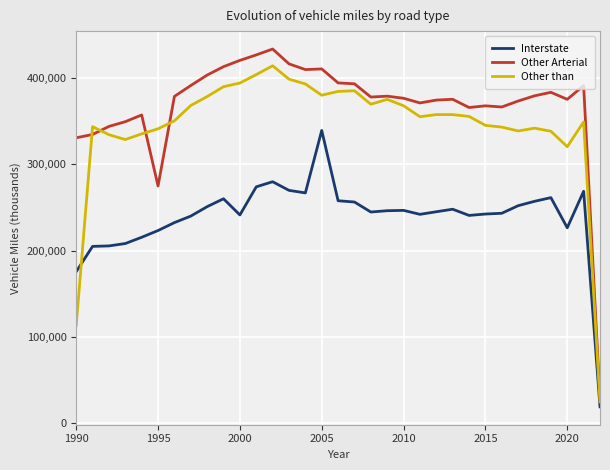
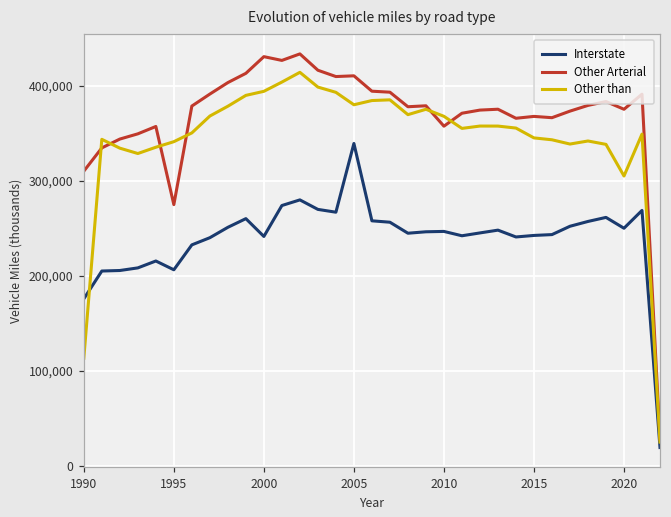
Other Arterial, 1990: 330,000 -> 310,000
Interstate, 1995: 220,000 -> 210,000
Other Arterial, 2000: 420,000 -> 430,000
Other Arterial, 2010: 380,000 -> 360,000
Interstate, 2020: 230,000 -> 250,000
Other than, 2020: 320,000 -> 310,000
